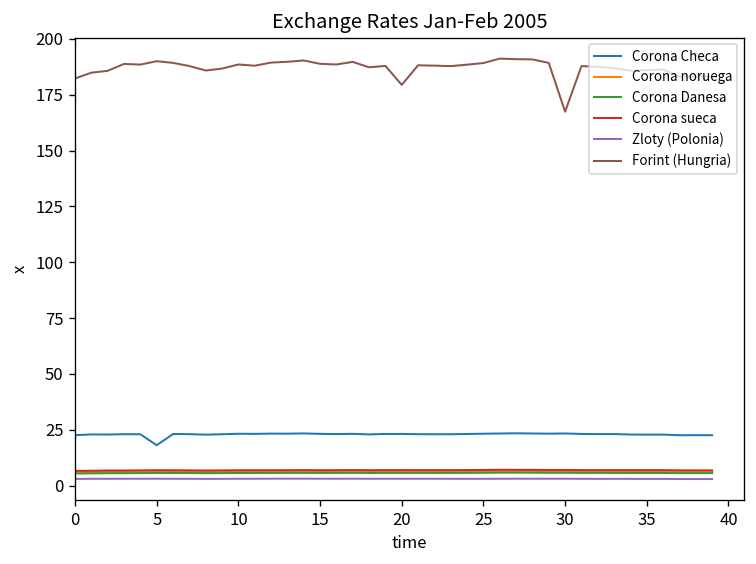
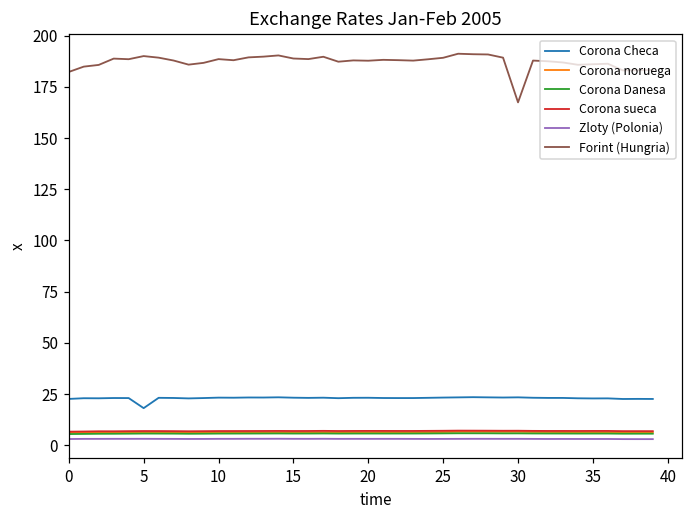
Forint (Hungria), 20: 179 -> 188
